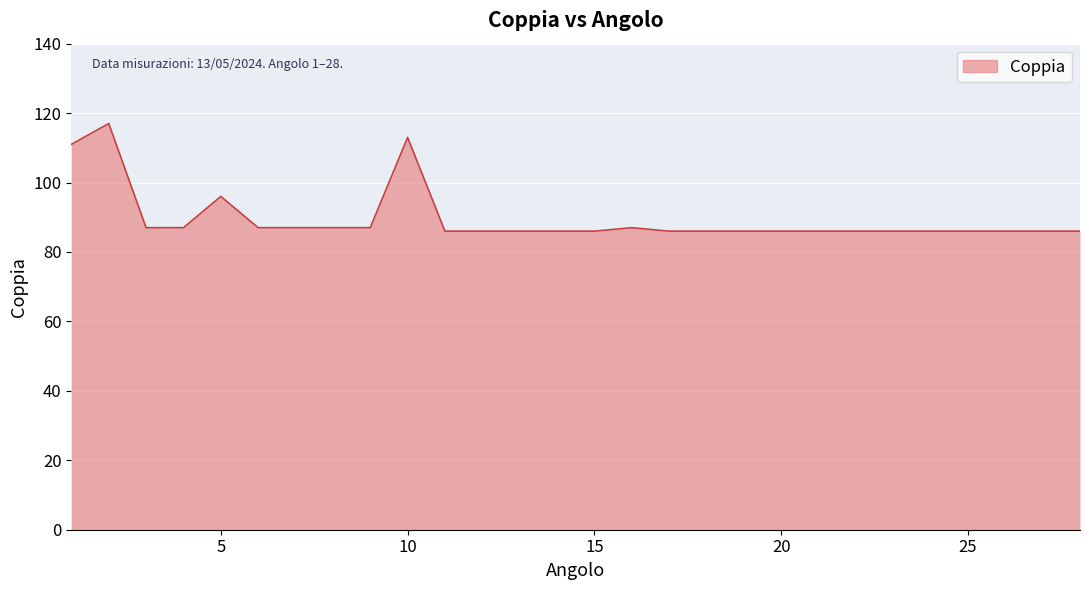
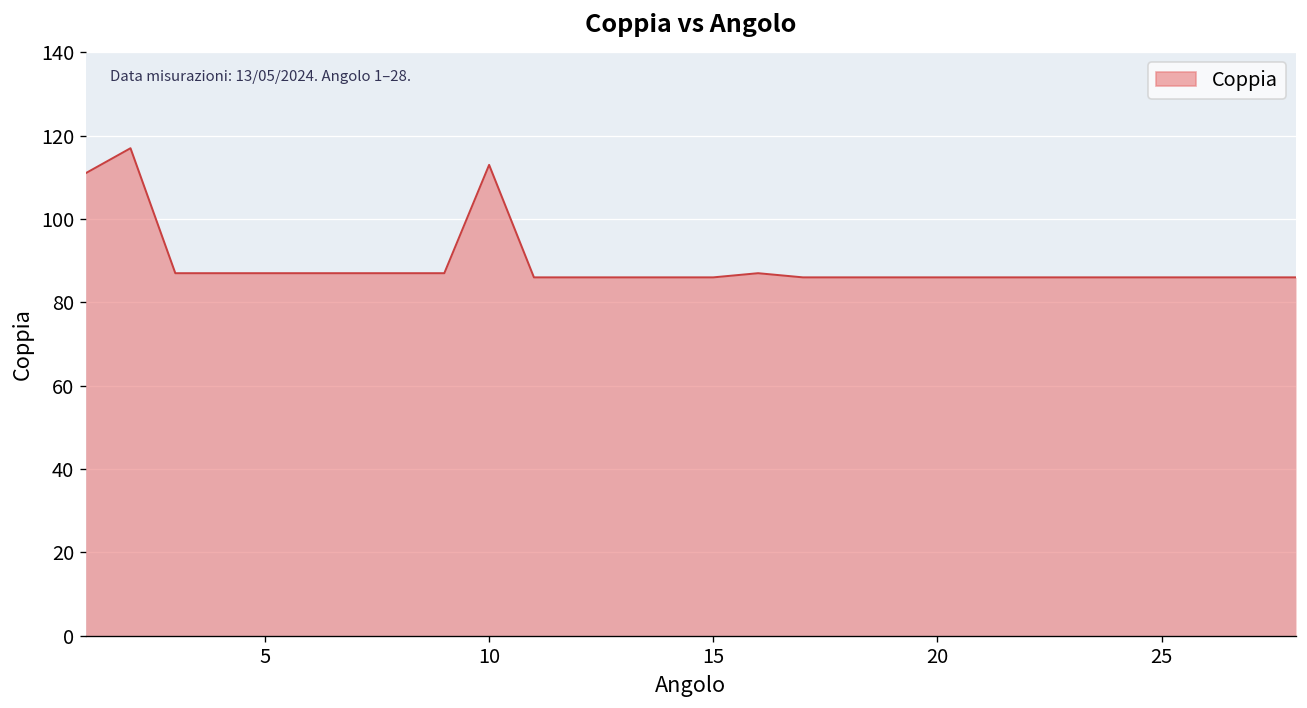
5: 96 -> 87
